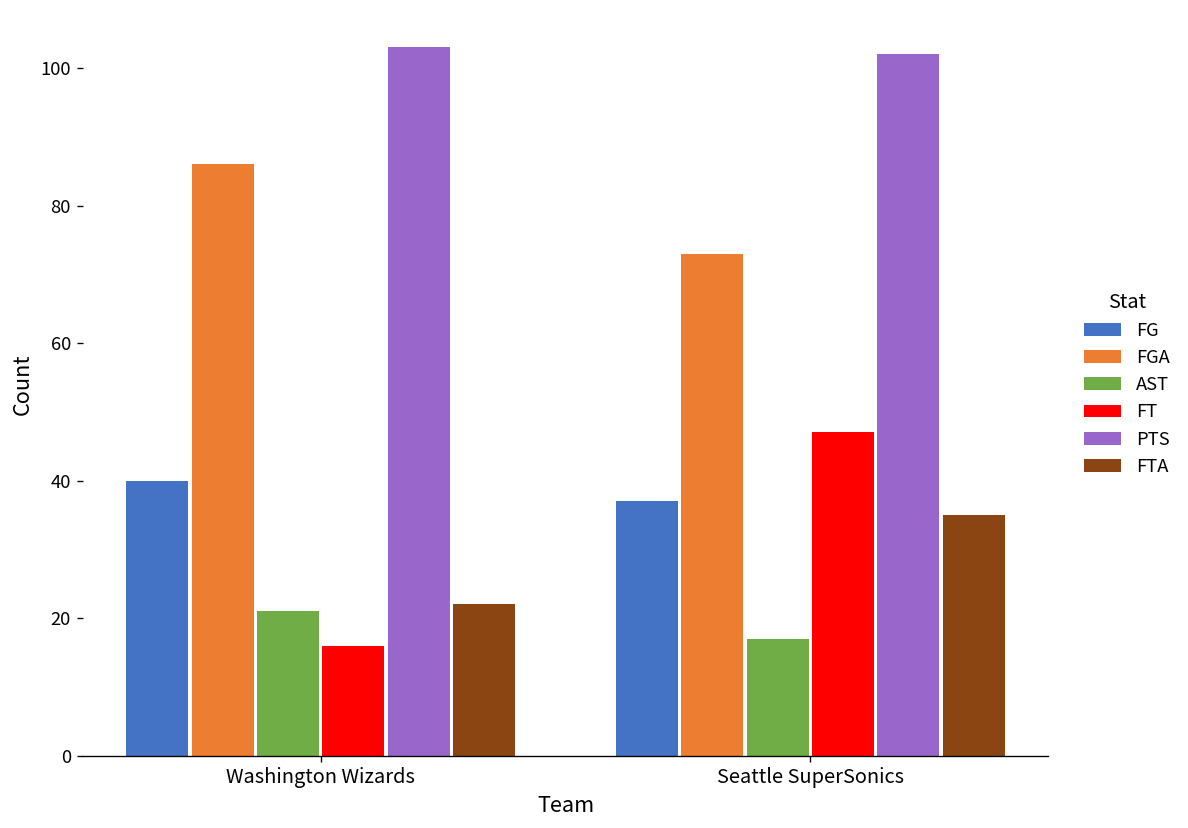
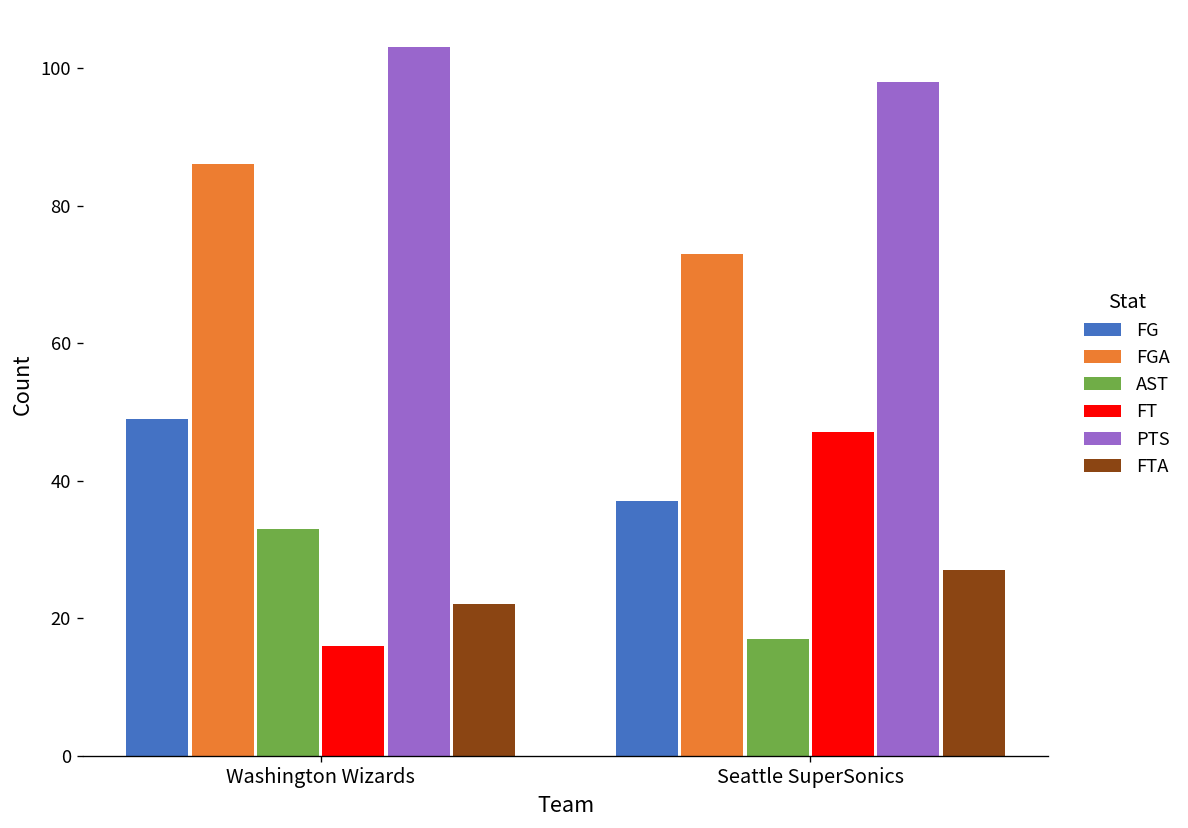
FG, Washington Wizards: 40 -> 49
AST, Washington Wizards: 21 -> 33
PTS, Seattle SuperSonics: 102 -> 98
FTA, Seattle SuperSonics: 35 -> 27
